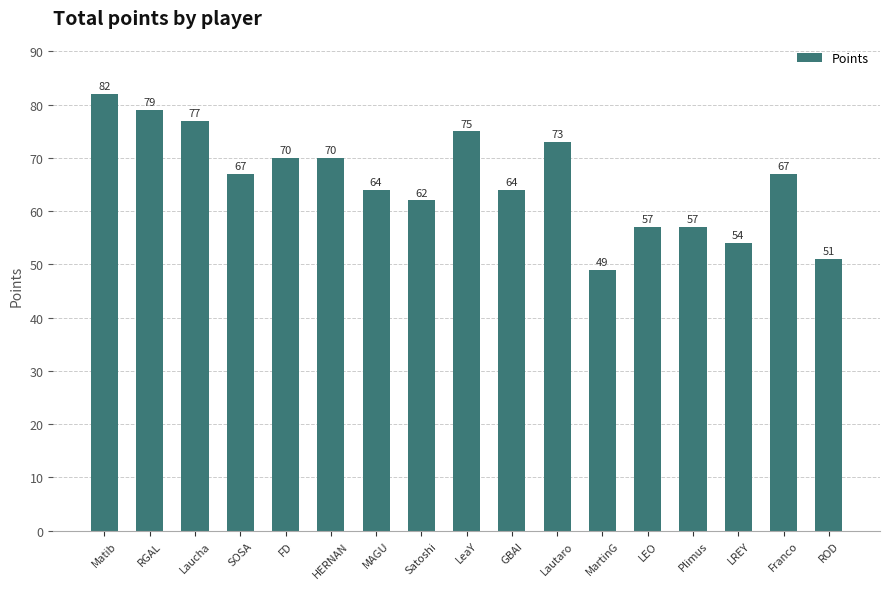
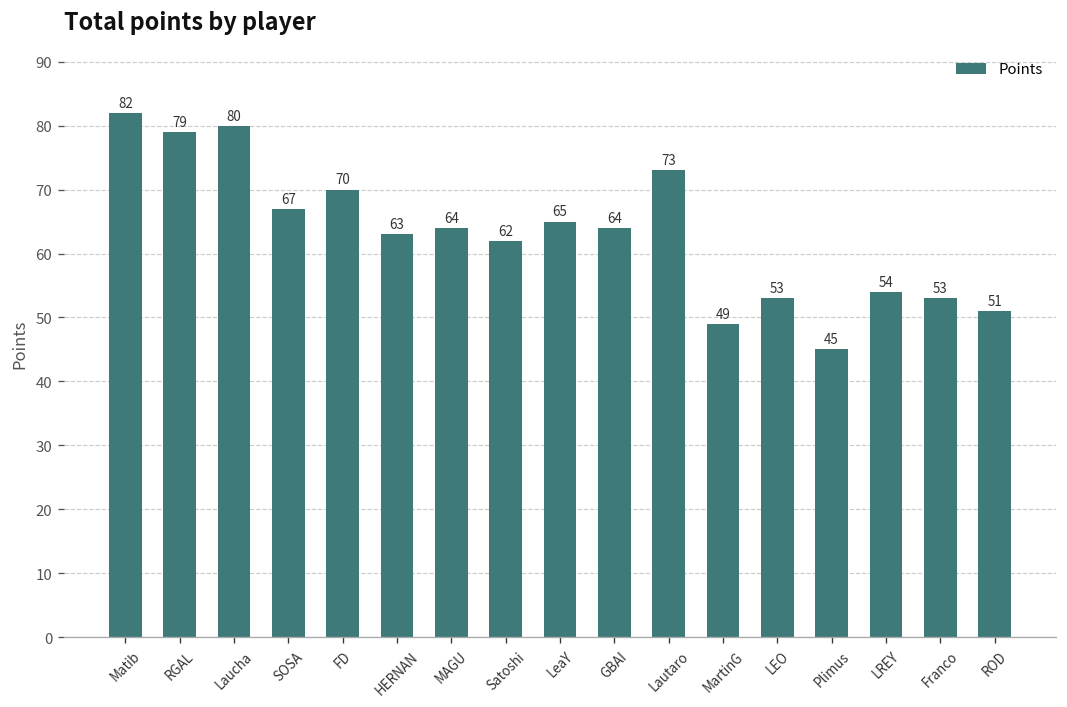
Laucha: 77 -> 80
HERNAN: 70 -> 63
LeaY: 75 -> 65
LEO: 57 -> 53
Plimus: 57 -> 45
Franco: 67 -> 53
